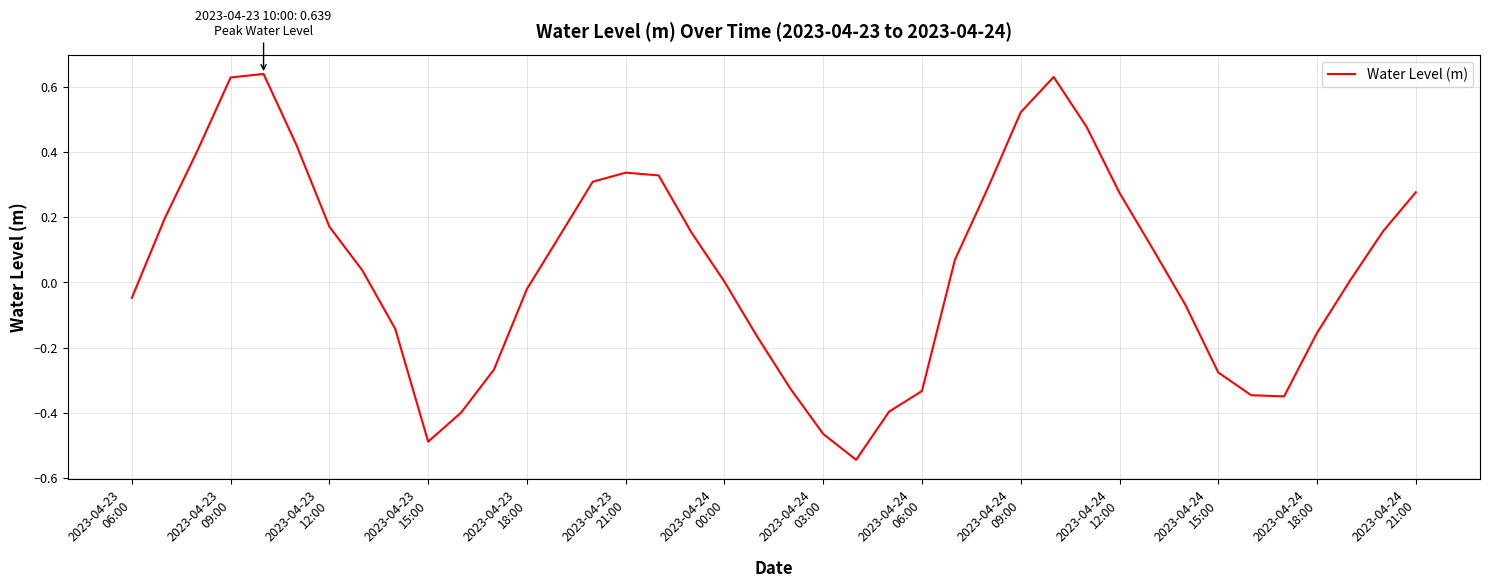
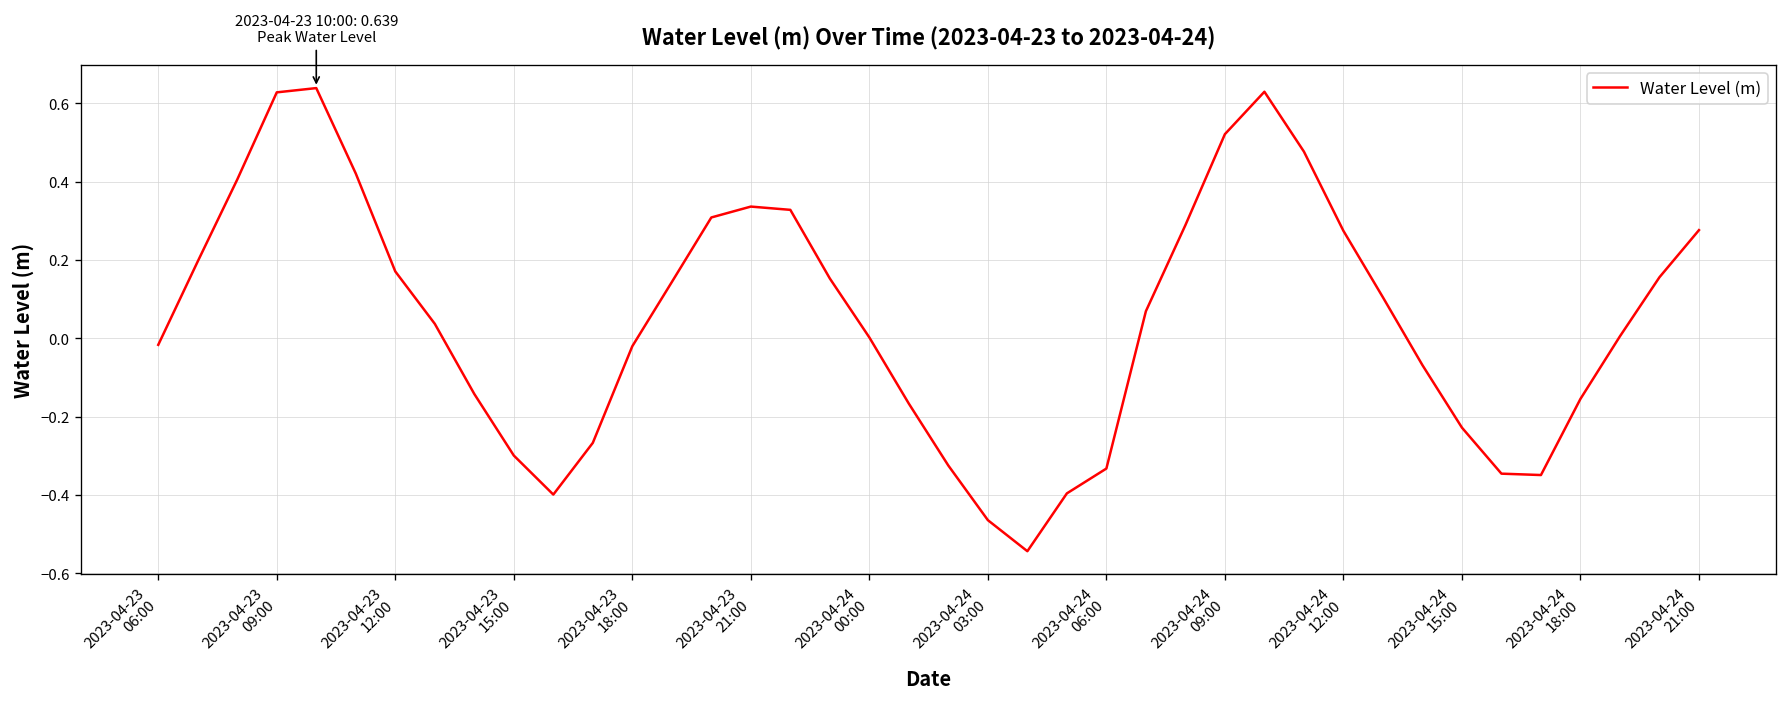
2023-04-23 06:00: -0.05 -> -0.02
2023-04-23 15:00: -0.49 -> -0.30
2023-04-24 15:00: -0.28 -> -0.23
